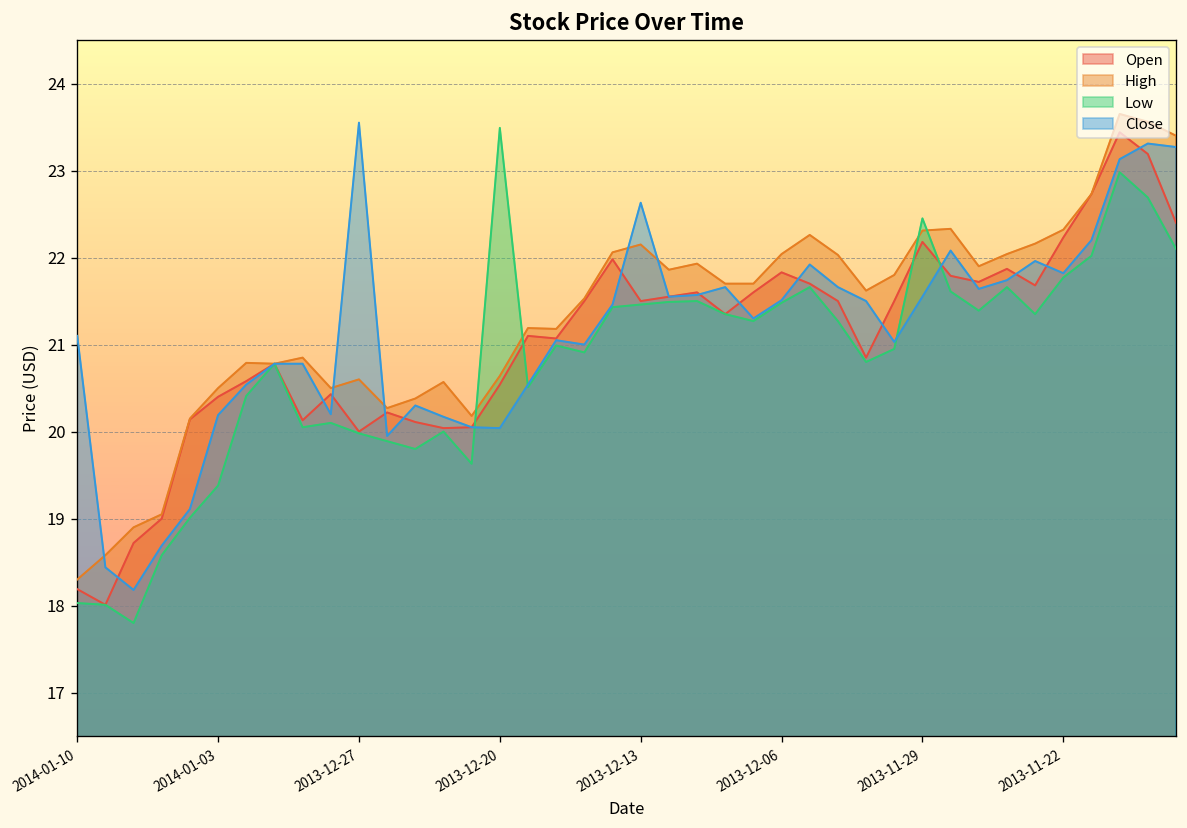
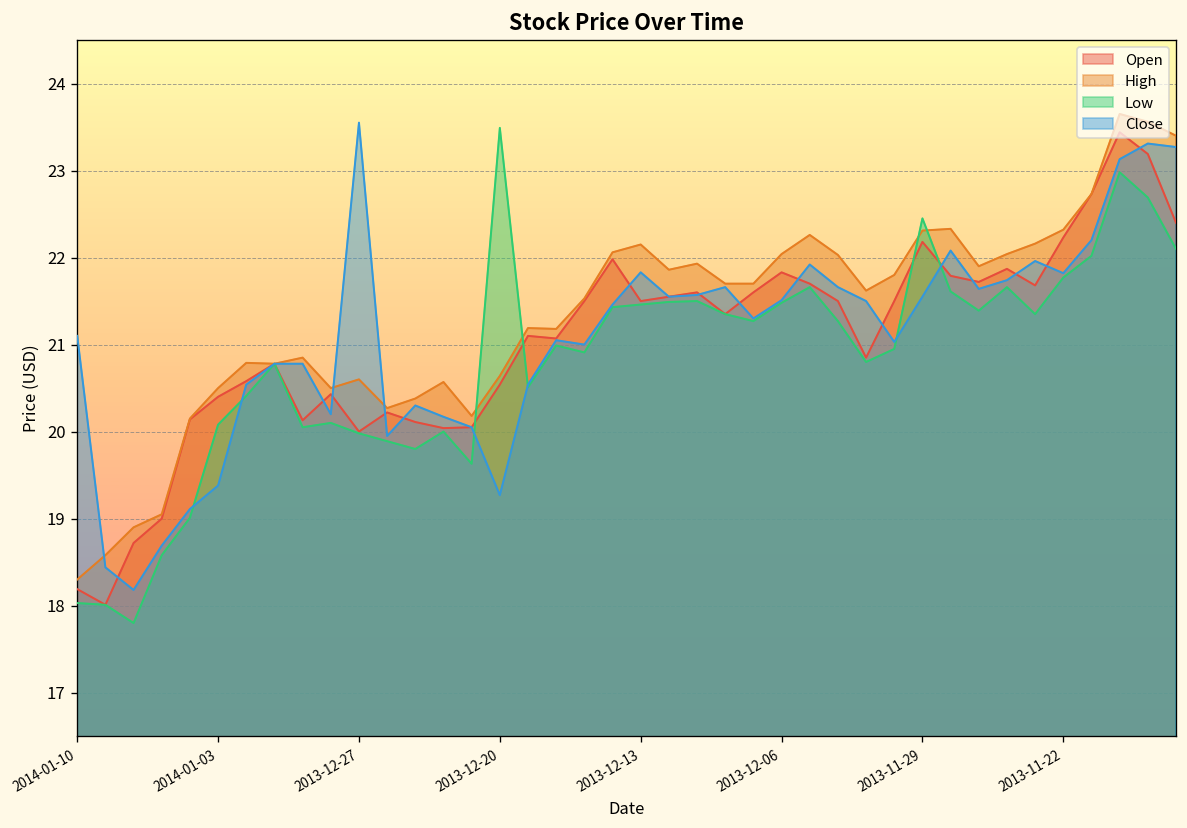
Low, 2014-01-03: 19.4 -> 20.1
Close, 2014-01-03: 20.2 -> 19.4
Close, 2013-12-20: 20.0 -> 19.3
Close, 2013-12-13: 22.6 -> 21.8
